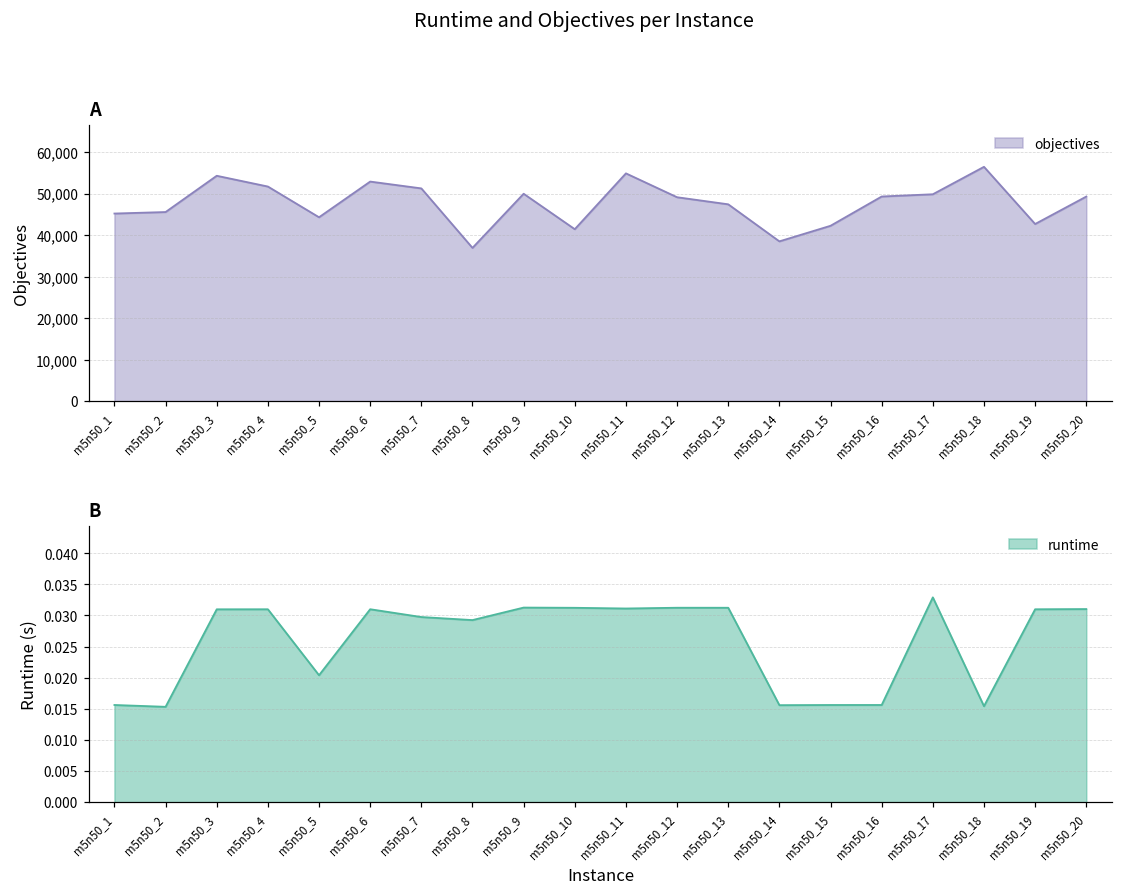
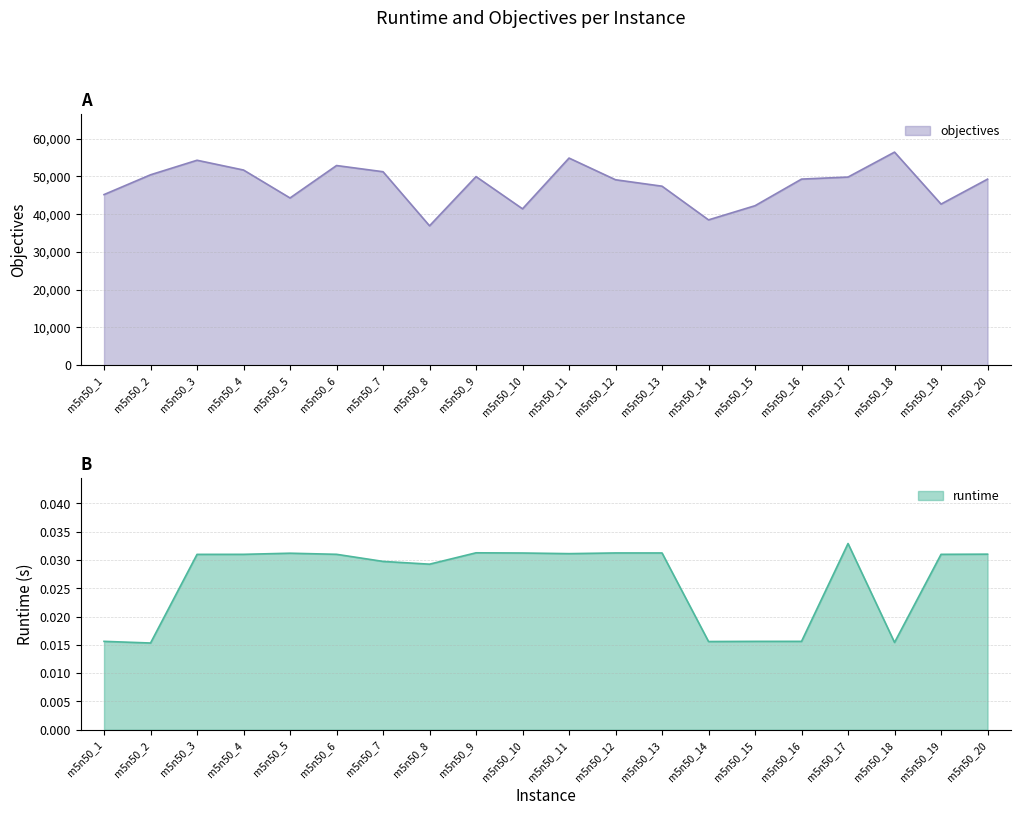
A, m5n50_2: 46,000 -> 50,000
B, m5n50_5: 0.020 -> 0.031
